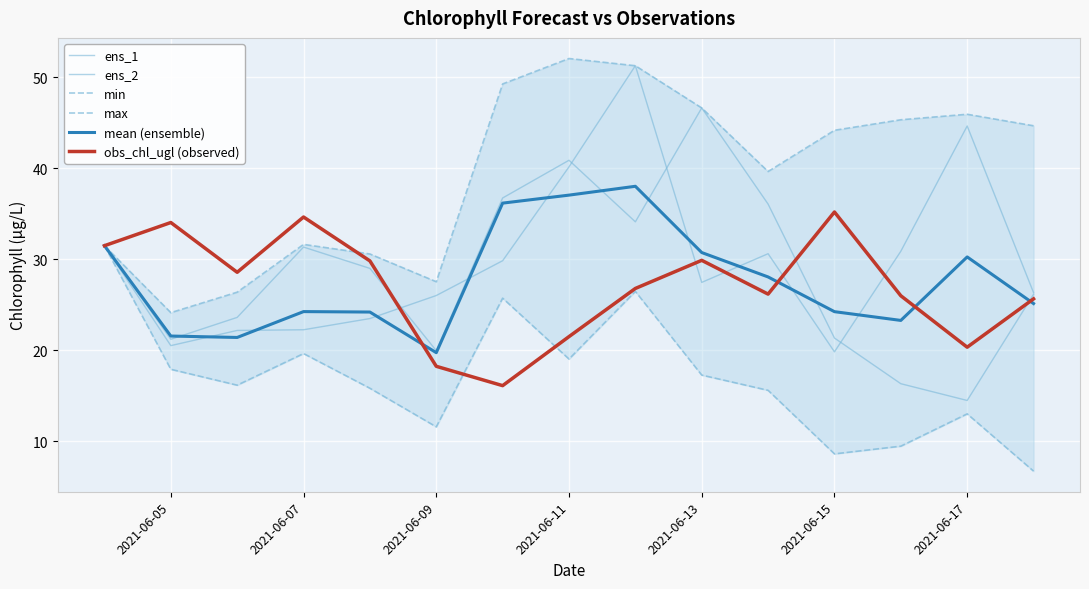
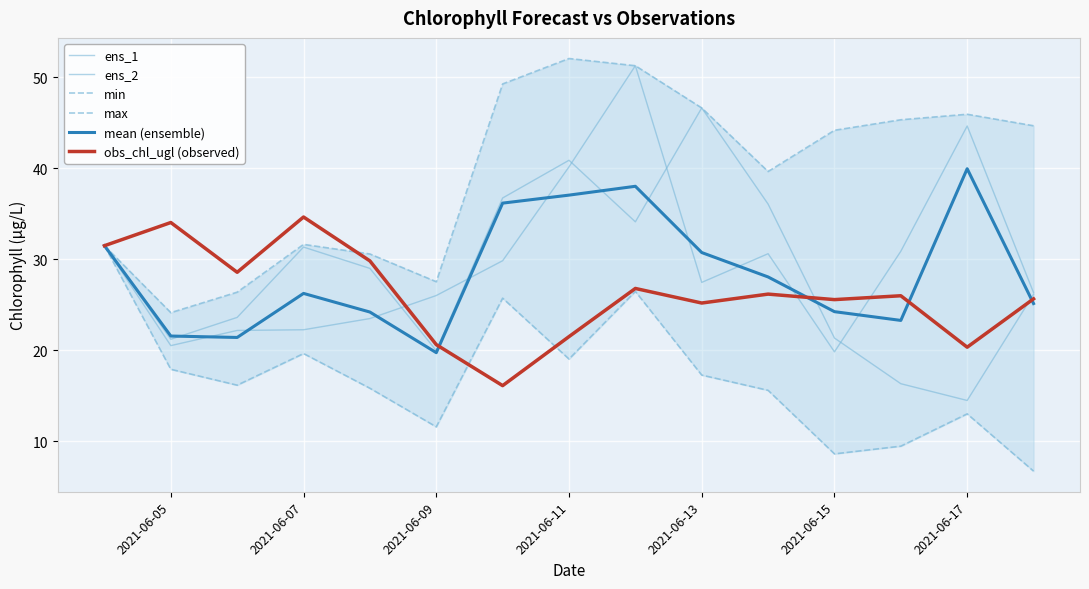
mean (ensemble), 2021-06-07: 24 -> 26
obs_chl_ugl (observed), 2021-06-09: 18 -> 21
obs_chl_ugl (observed), 2021-06-13: 30 -> 25
obs_chl_ugl (observed), 2021-06-15: 35 -> 26
mean (ensemble), 2021-06-17: 30 -> 40
